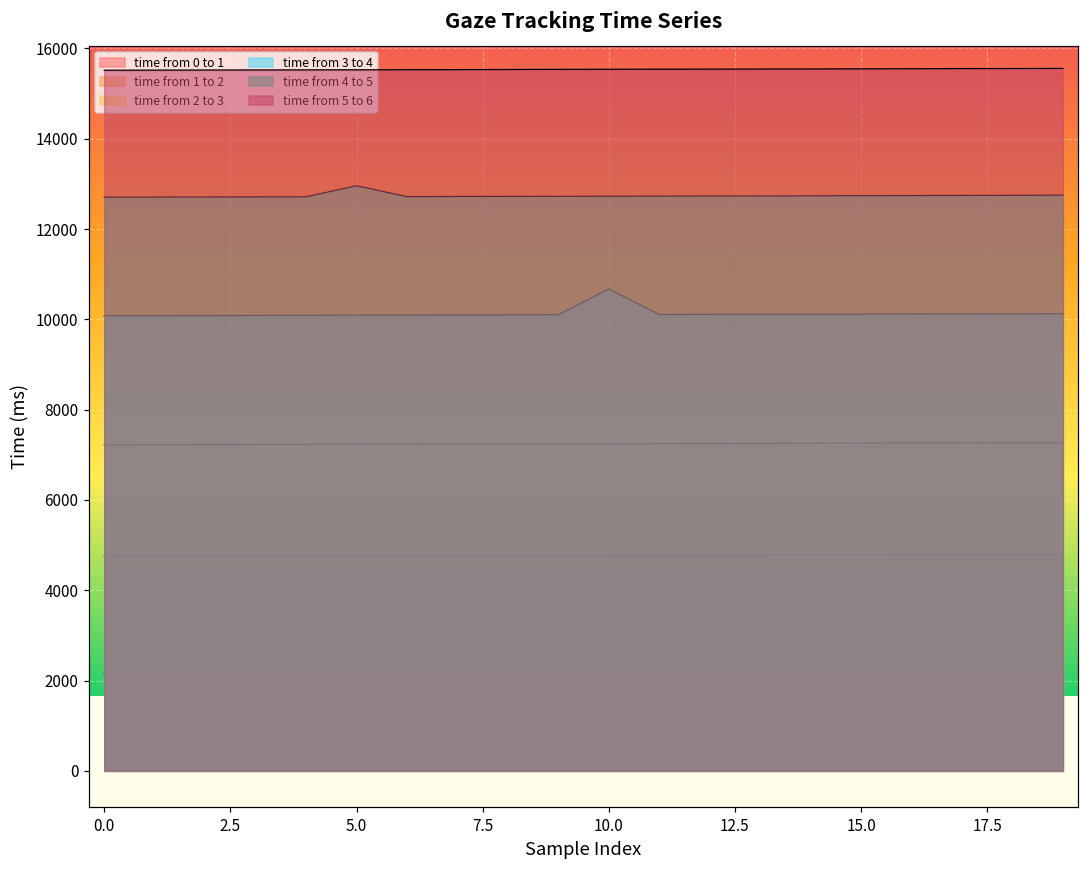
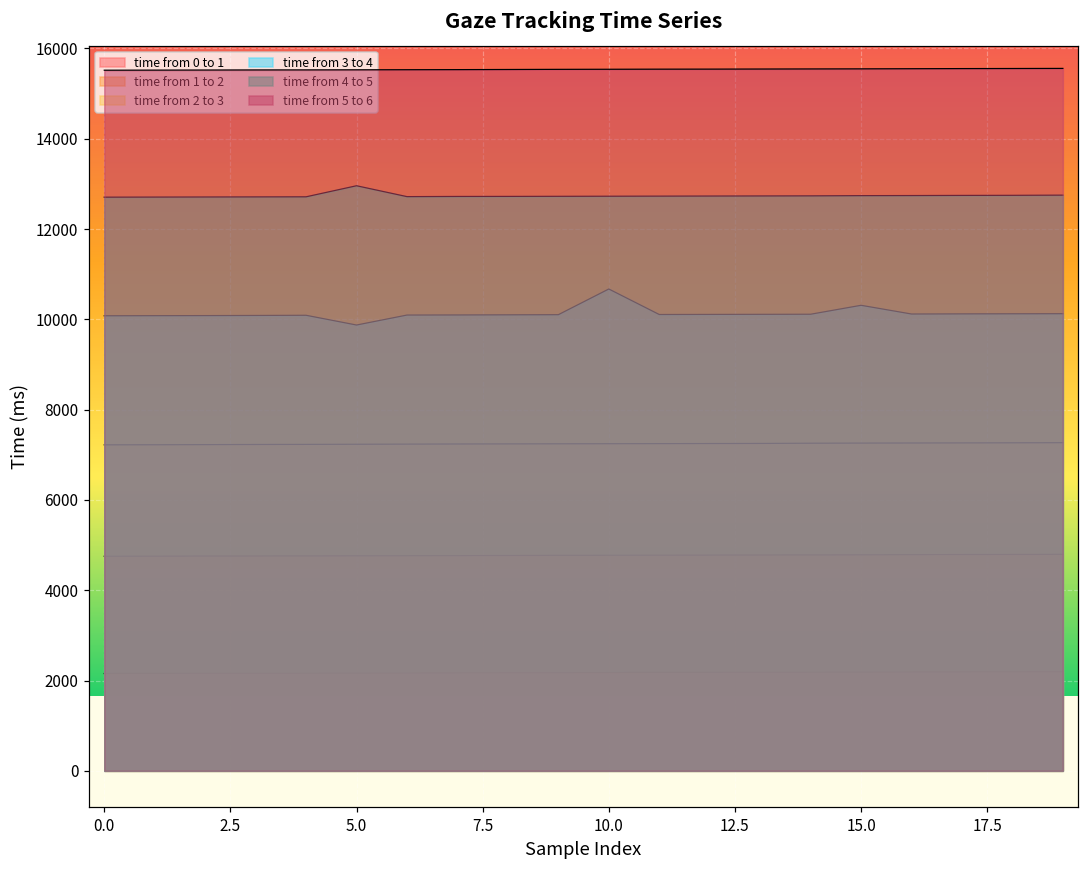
time from 3 to 4, 5.0: 10100 -> 9900
time from 3 to 4, 15.0: 10100 -> 10300
